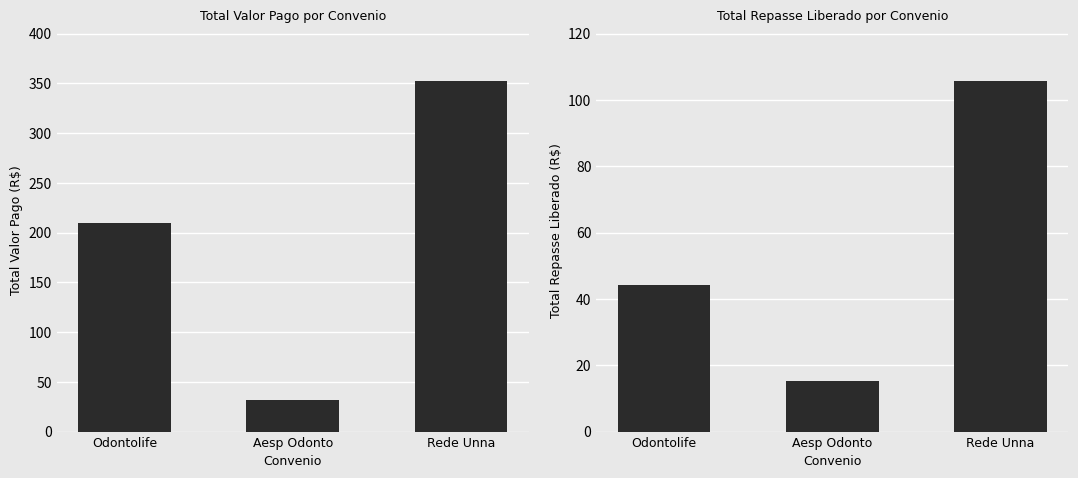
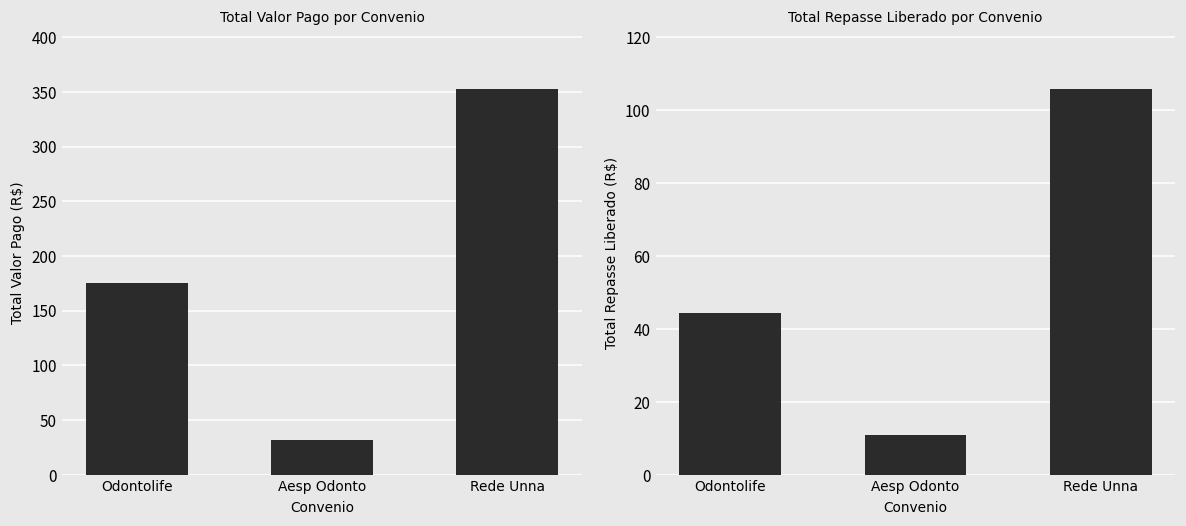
Total Valor Pago por Convenio, Odontolife: 210 -> 180
Total Repasse Liberado por Convenio, Aesp Odonto: 15 -> 11
